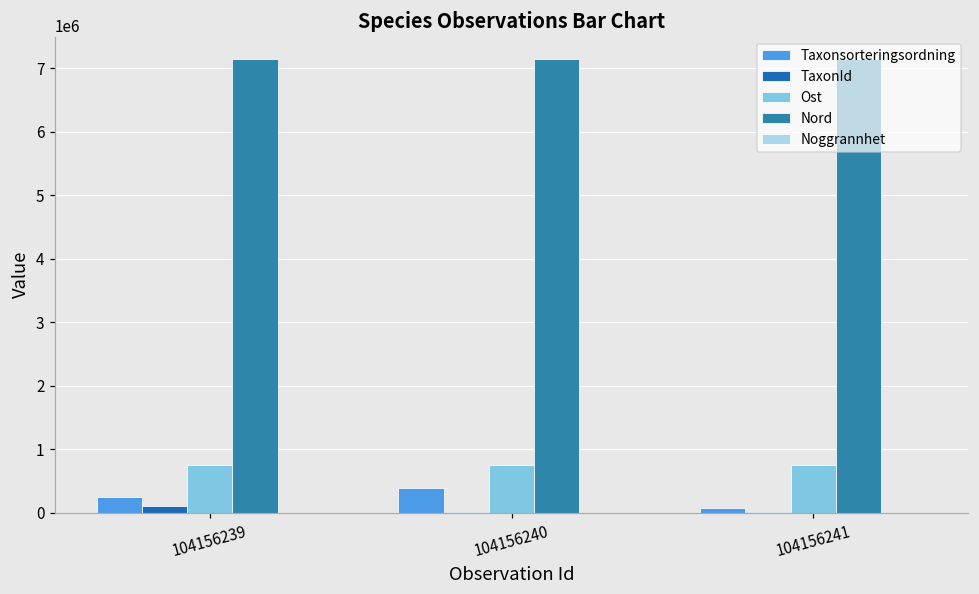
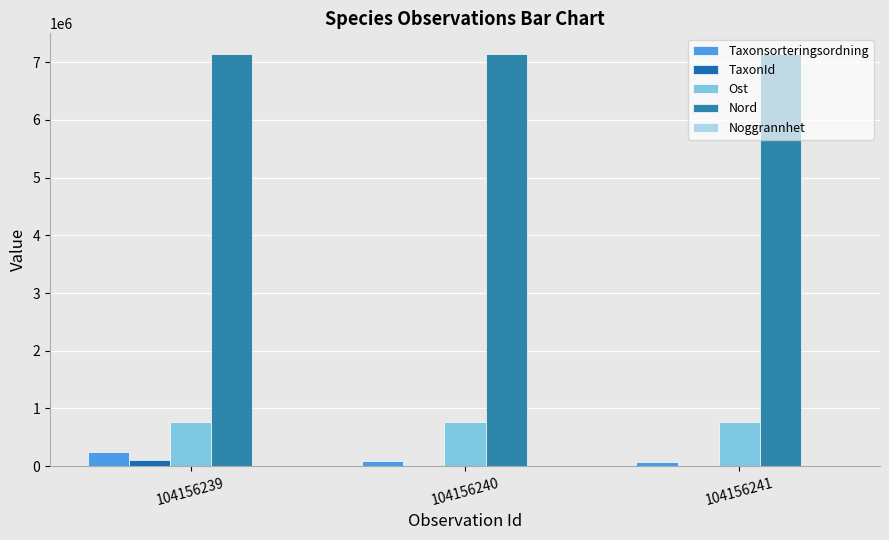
Taxonsorteringsordning, 104156240: 400000 -> 100000
